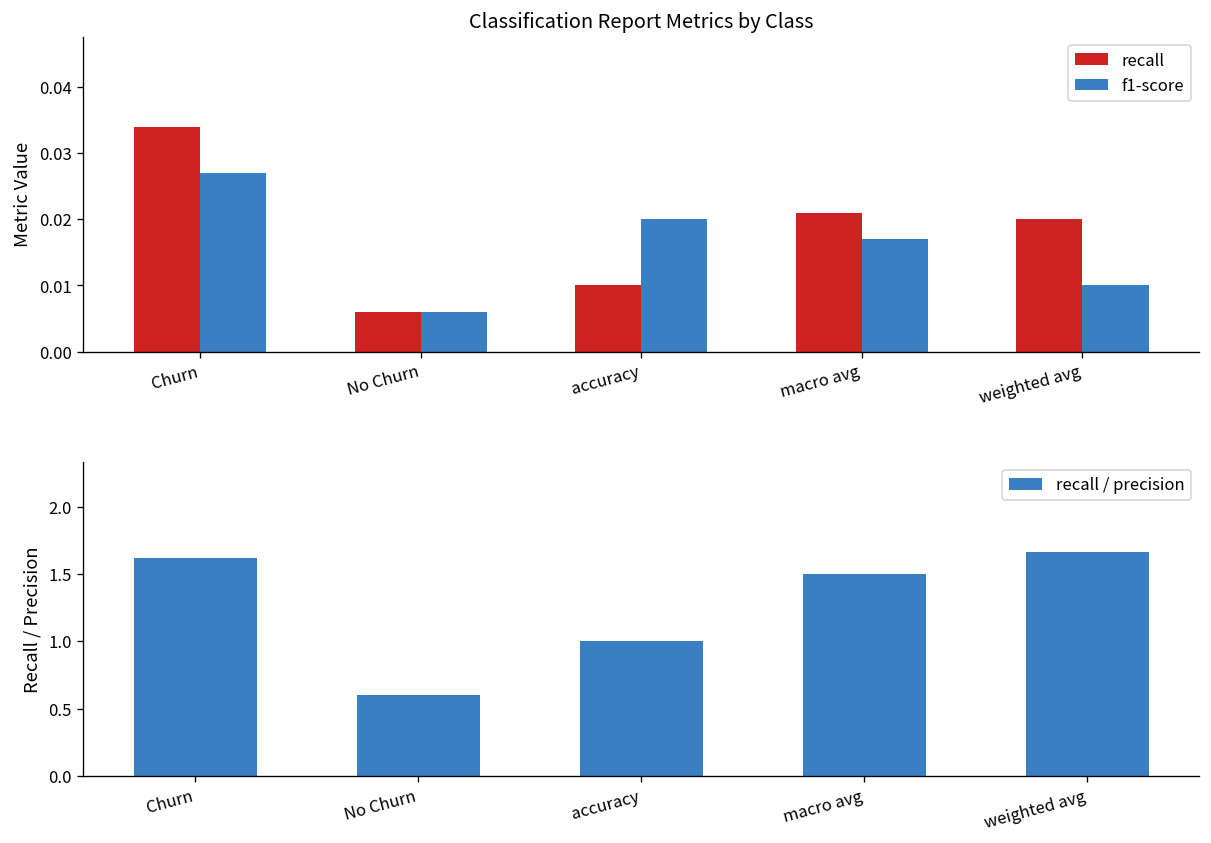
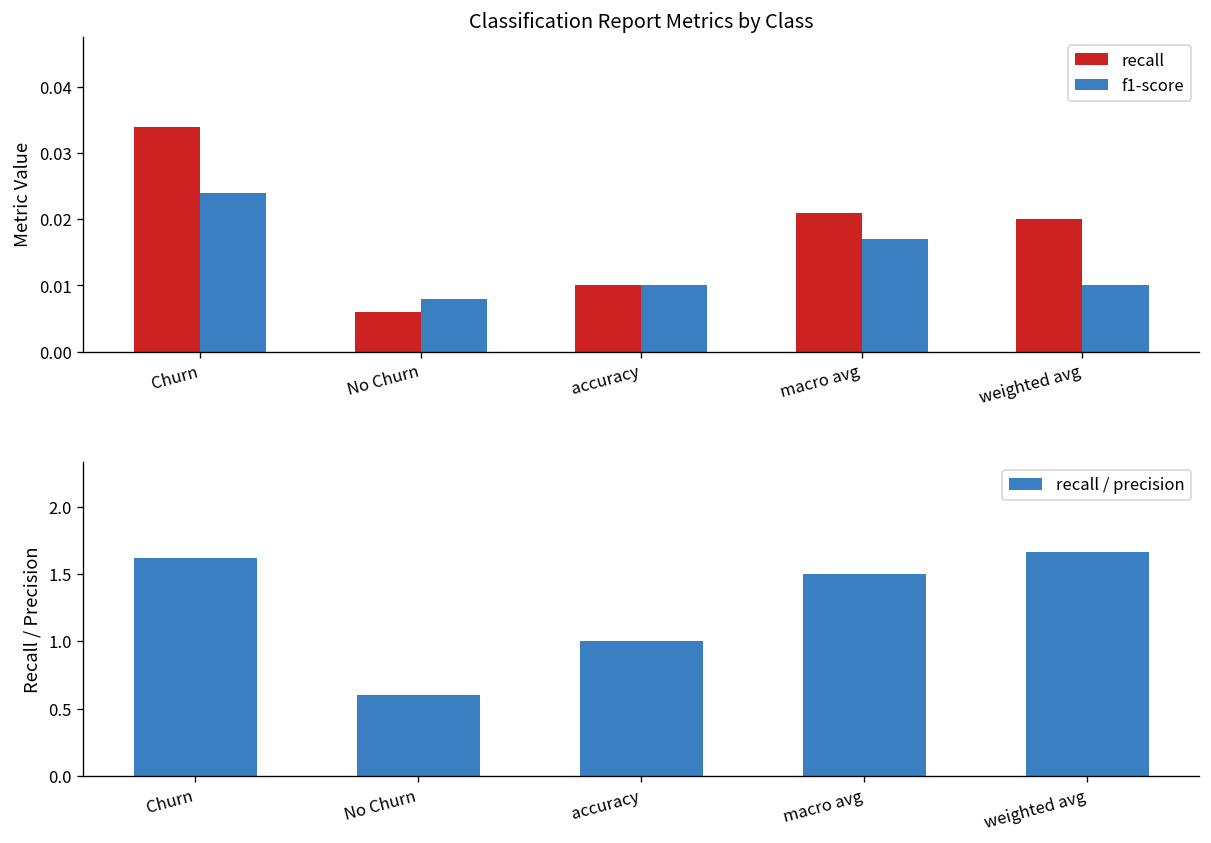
Classification Report Metrics by Class, f1-score, Churn: 0.027 -> 0.024
Classification Report Metrics by Class, f1-score, No Churn: 0.006 -> 0.008
Classification Report Metrics by Class, f1-score, accuracy: 0.02 -> 0.01
